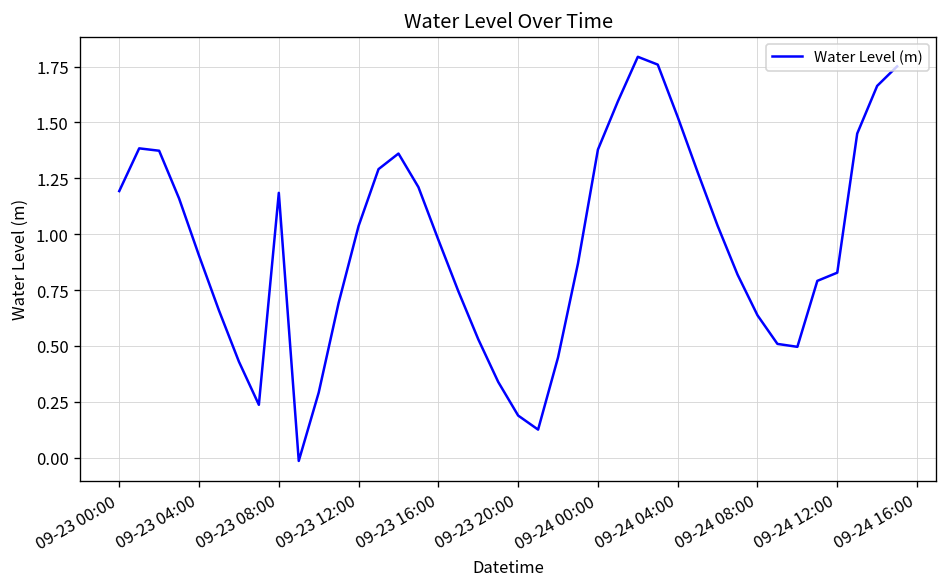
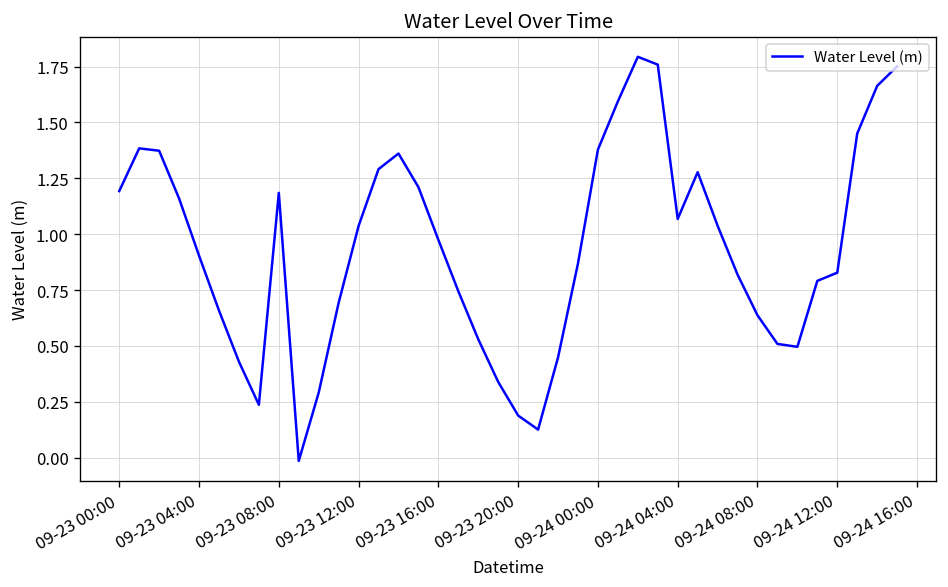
09-24 04:00: 1.52 -> 1.07
